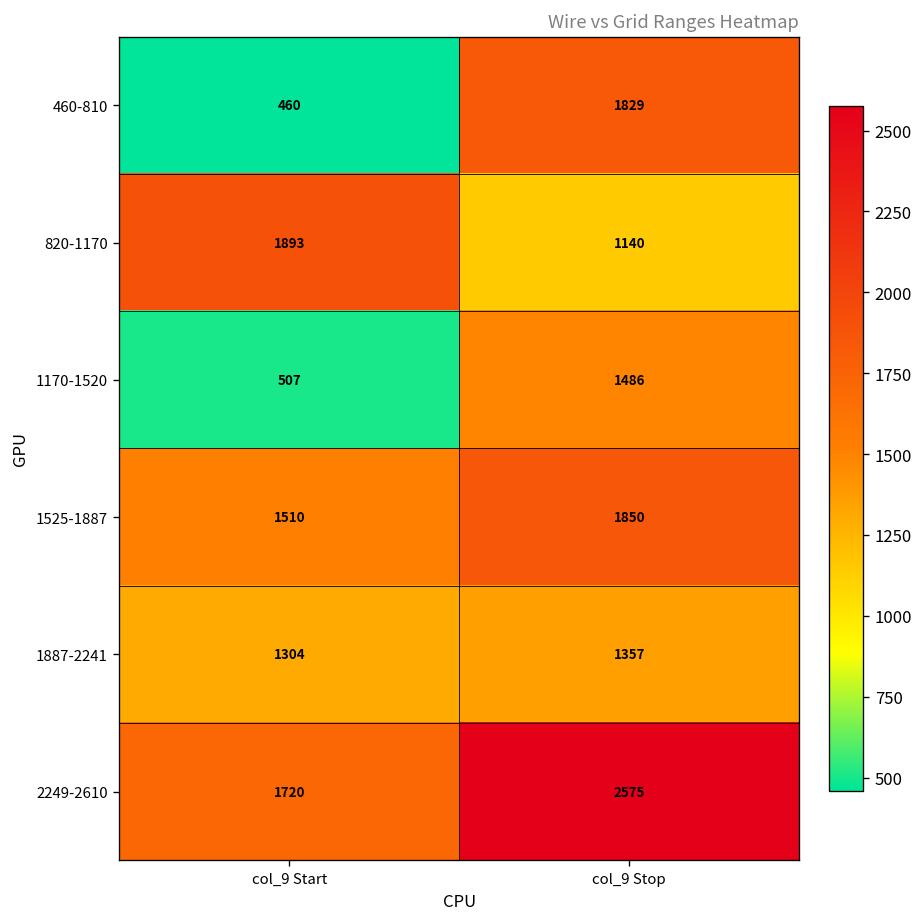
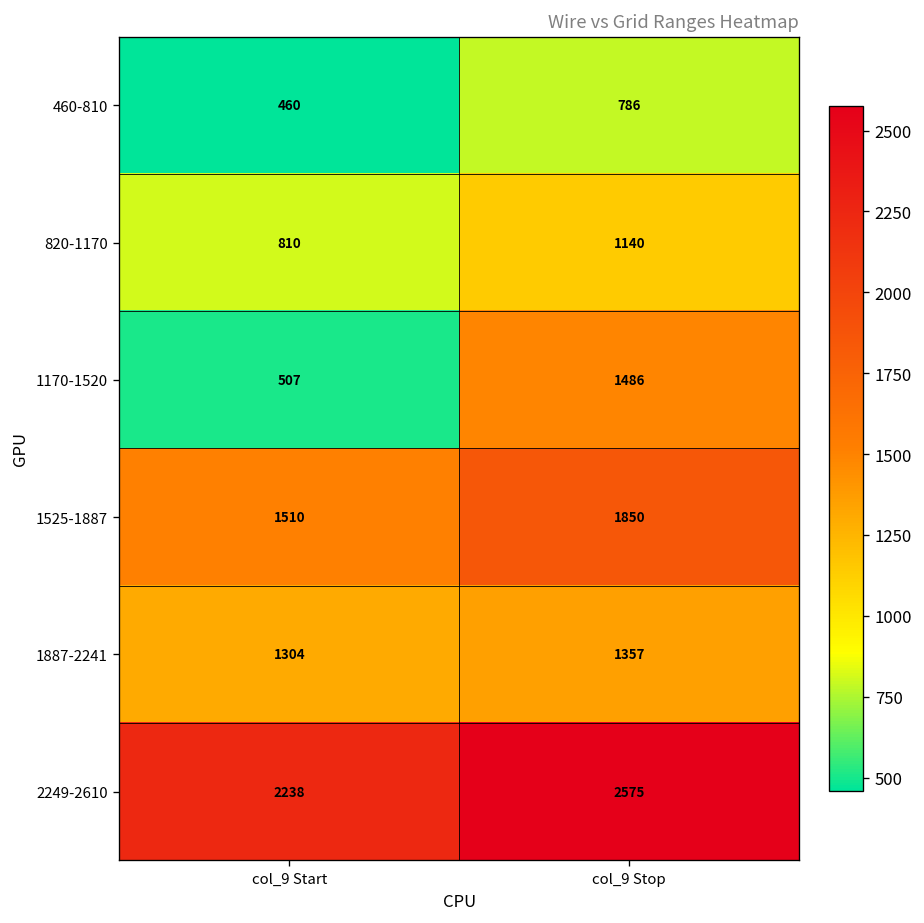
460-810, col_9 Stop: 1829 -> 786
820-1170, col_9 Start: 1893 -> 810
2249-2610, col_9 Start: 1720 -> 2238
